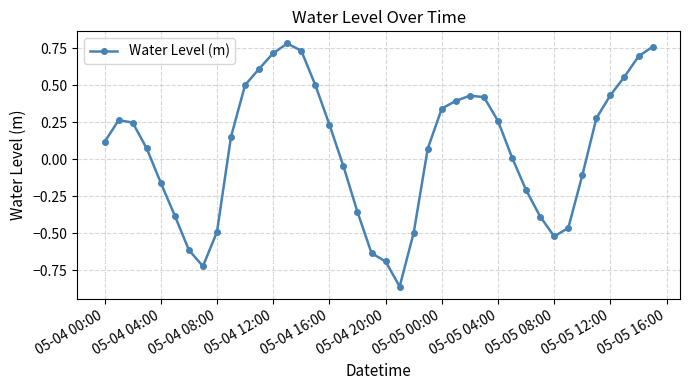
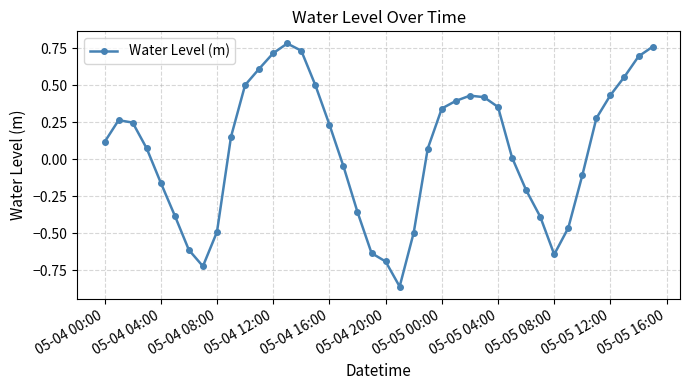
05-05 04:00: 0.26 -> 0.35
05-05 08:00: -0.52 -> -0.64
